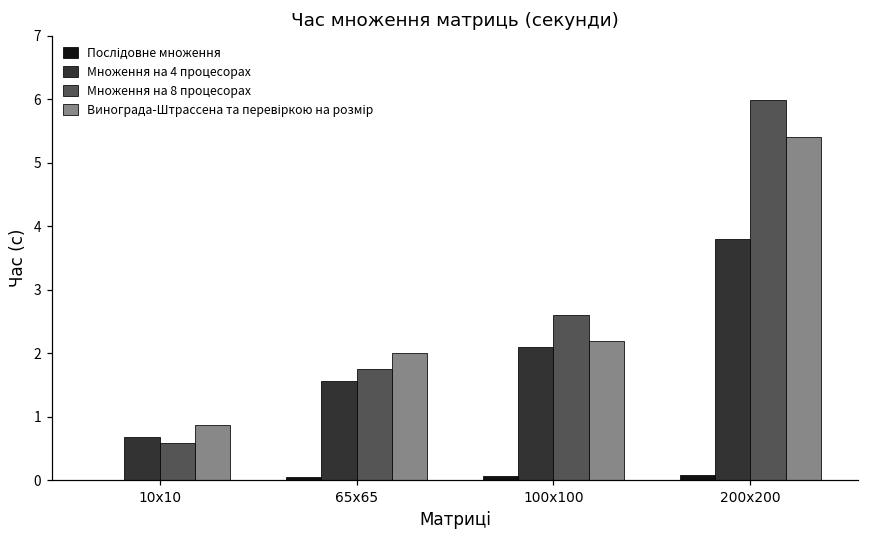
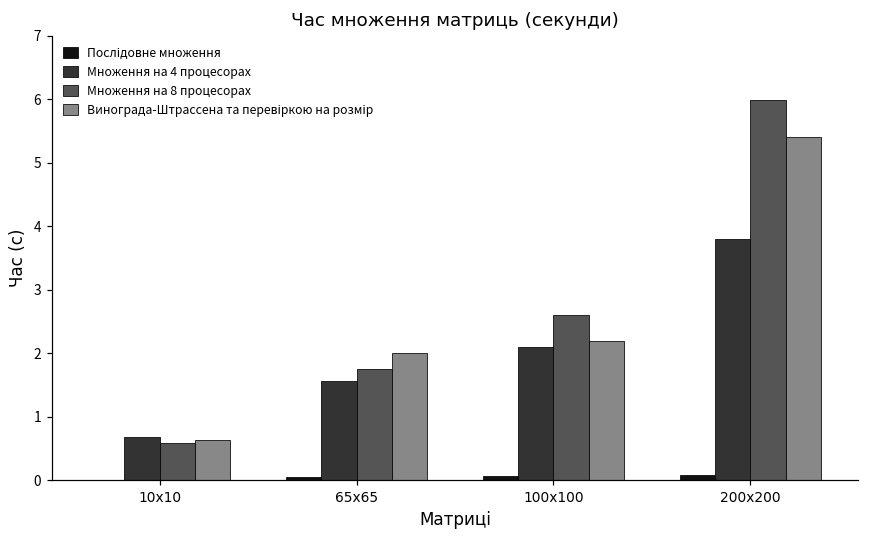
Виноградa-Штрассена та перевіркою на розмір, 10x10: 0.9 -> 0.6
